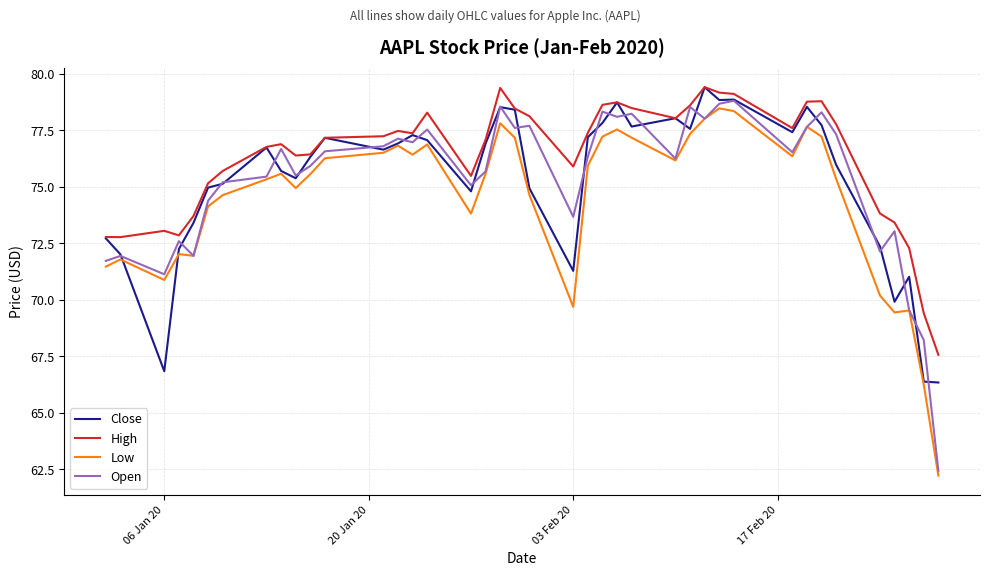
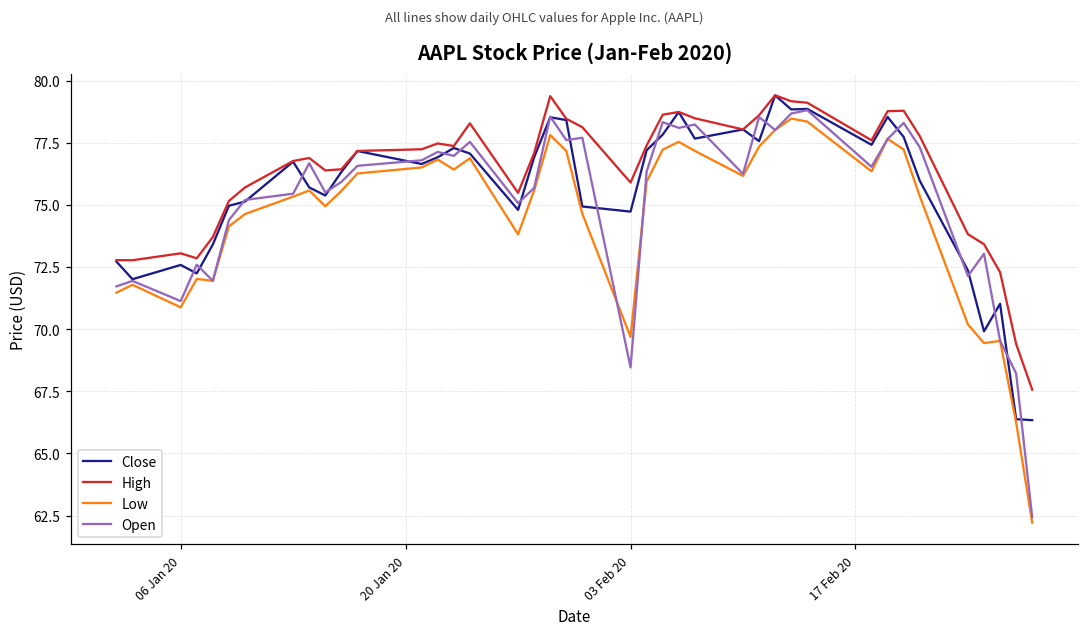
Close, 06 Jan 20: 66.8 -> 72.6
Close, 03 Feb 20: 71.3 -> 74.7
Open, 03 Feb 20: 73.7 -> 68.5
